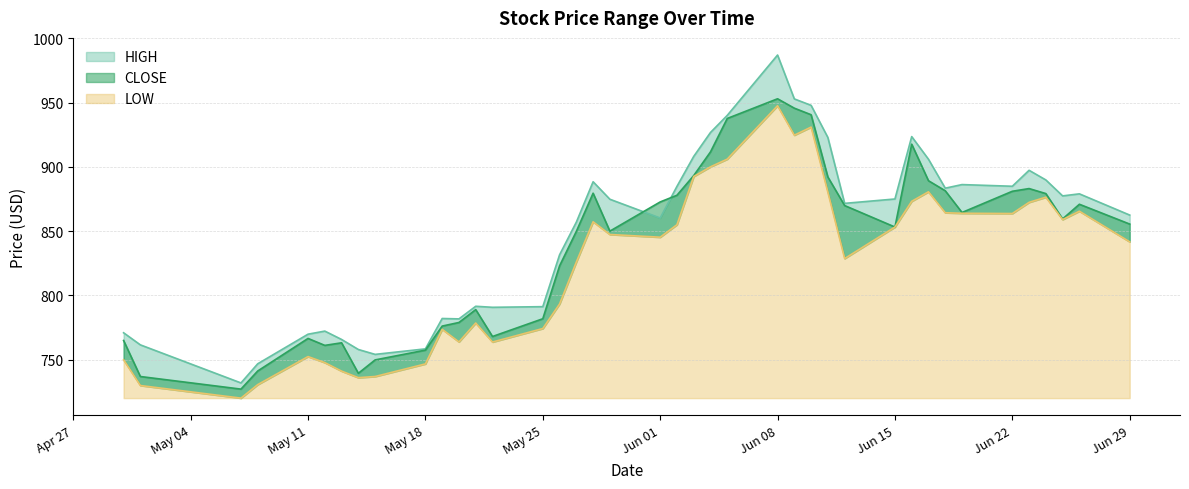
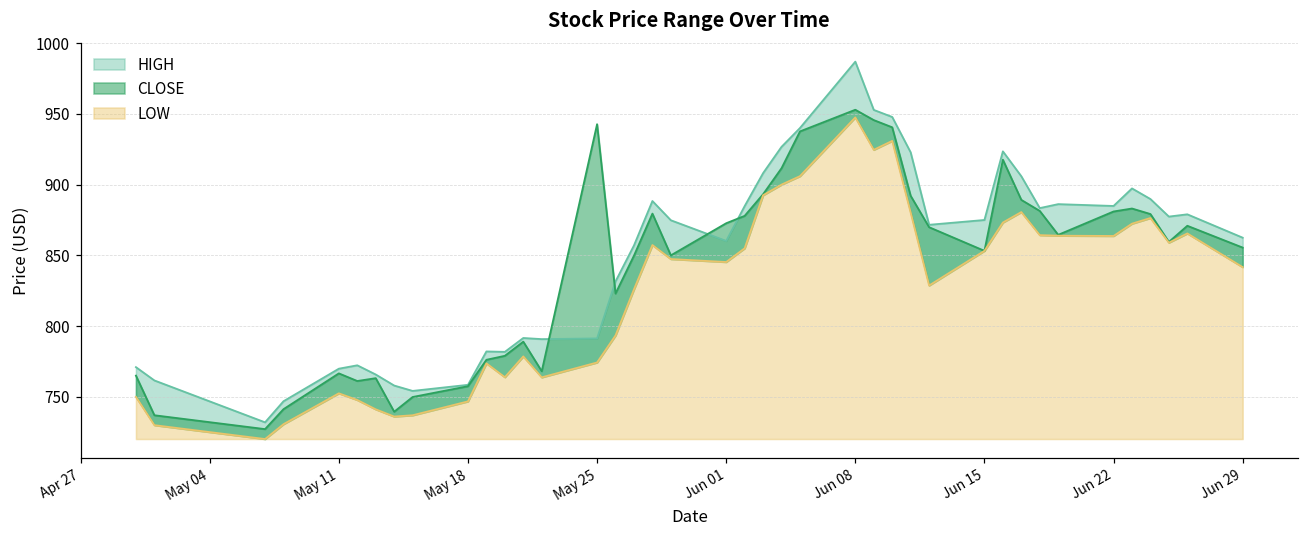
CLOSE, May 25: 782 -> 943
